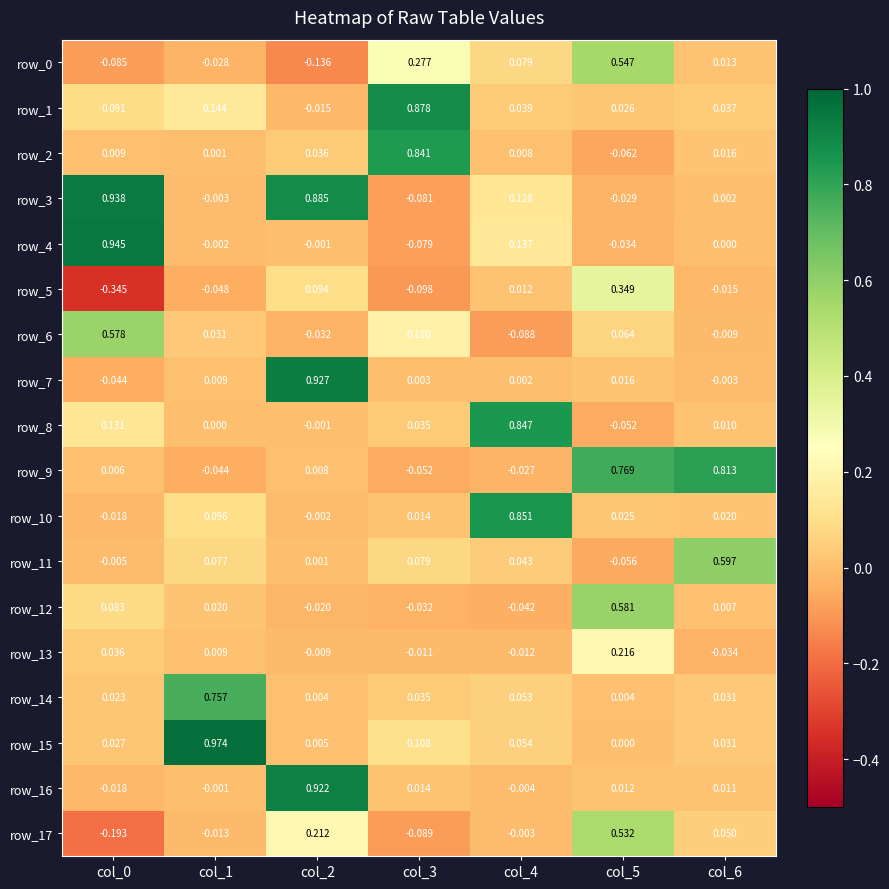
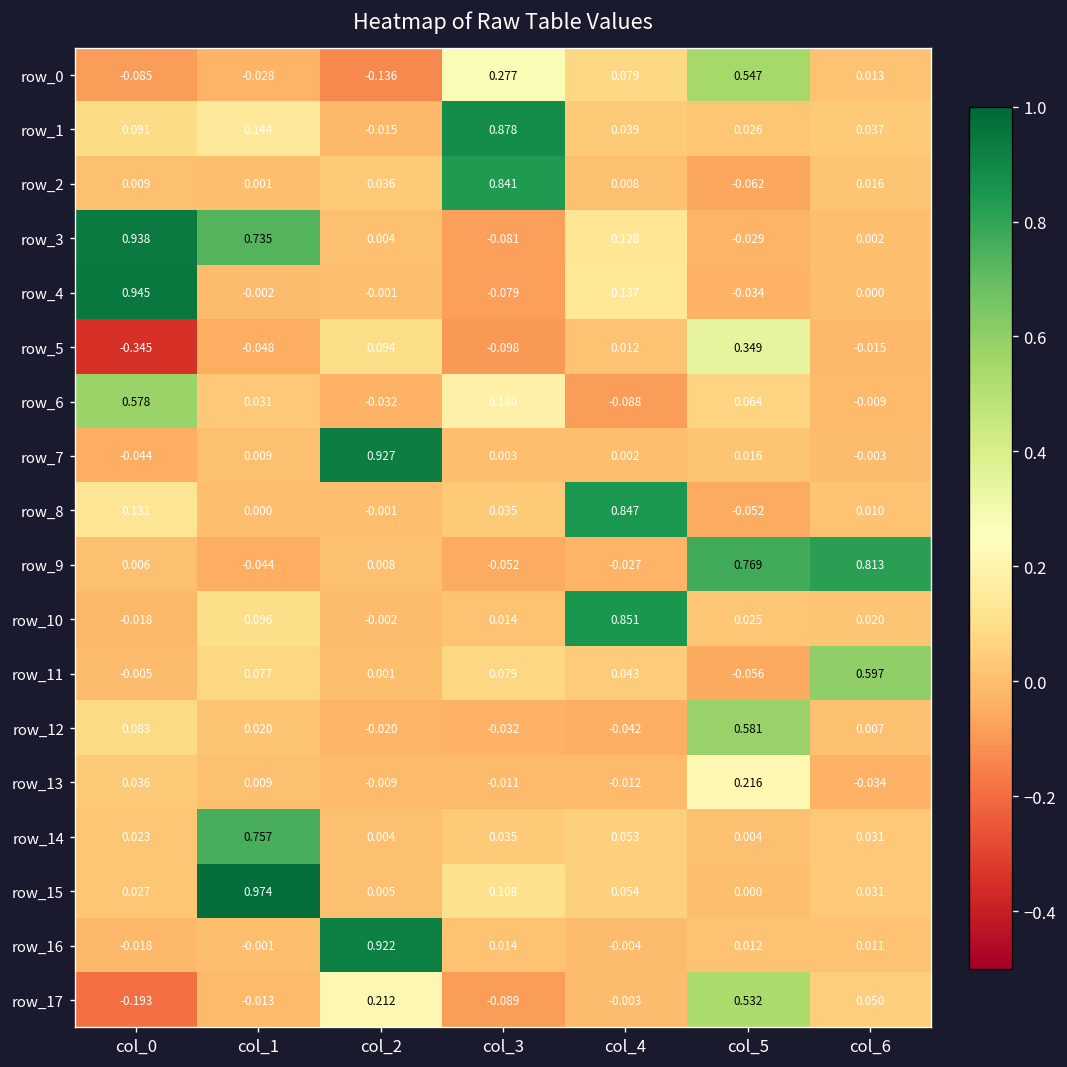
row_3, col_1: -0.003 -> 0.735
row_3, col_2: 0.885 -> 0.004
